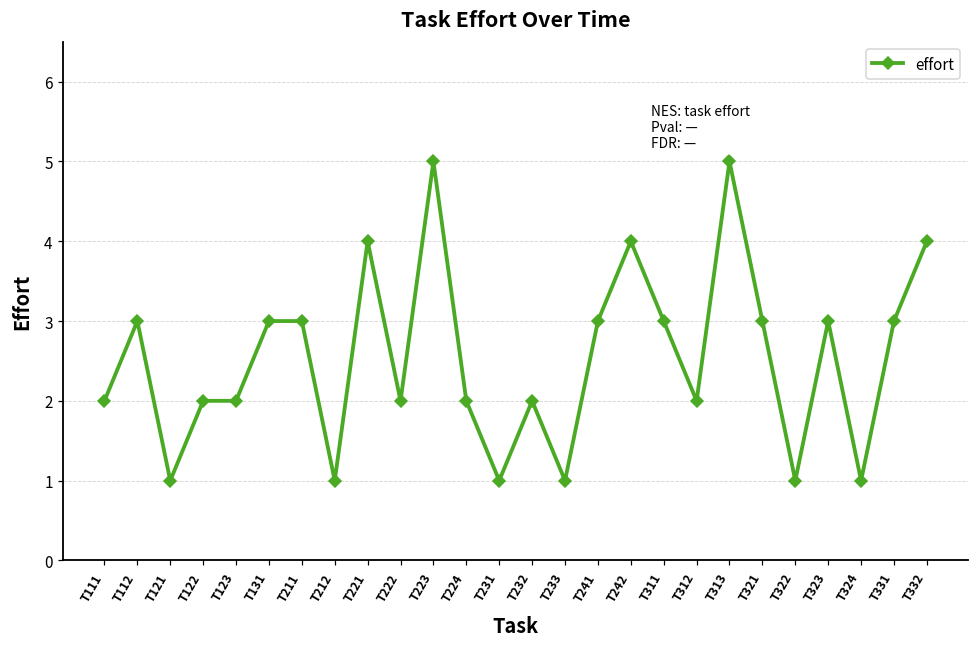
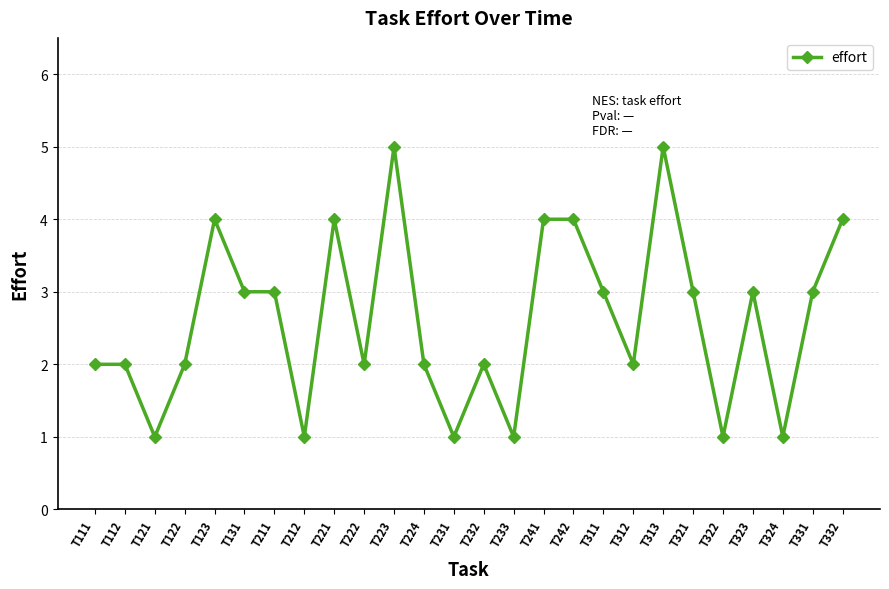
T112: 3 -> 2
T123: 2 -> 4
T241: 3 -> 4
